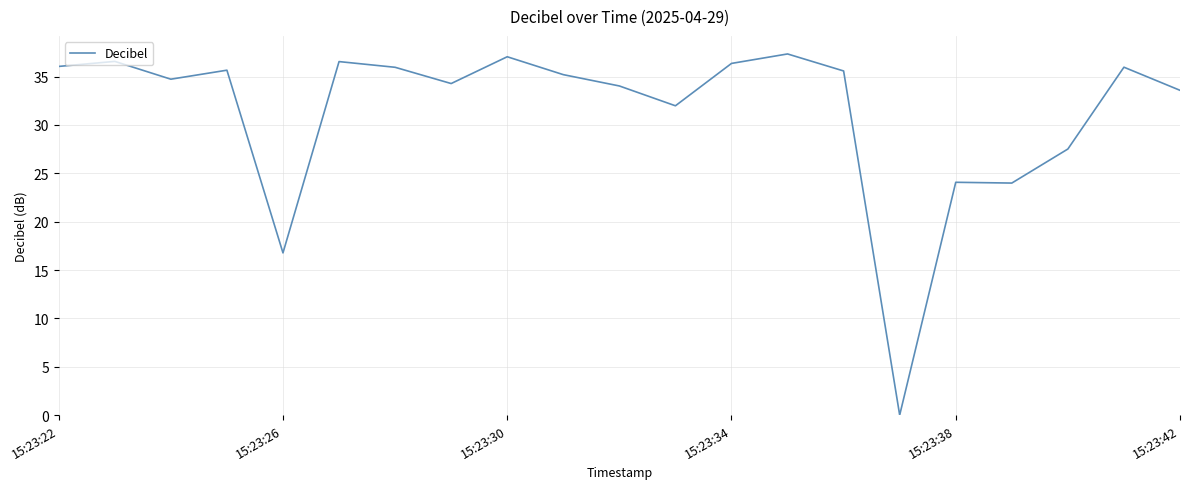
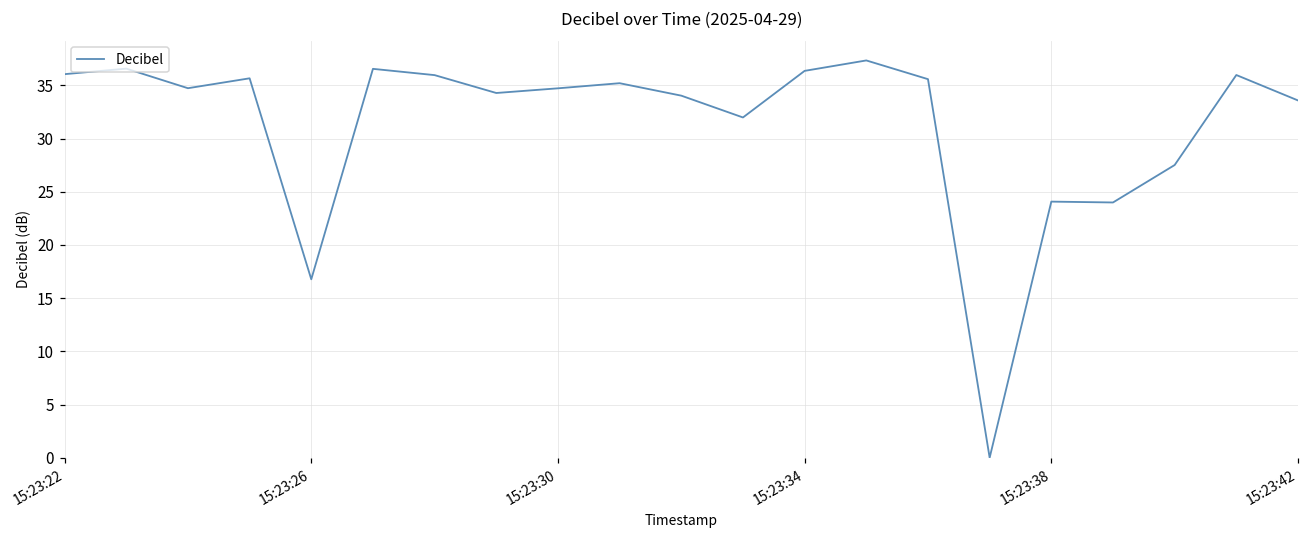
15:23:30: 37 -> 35
